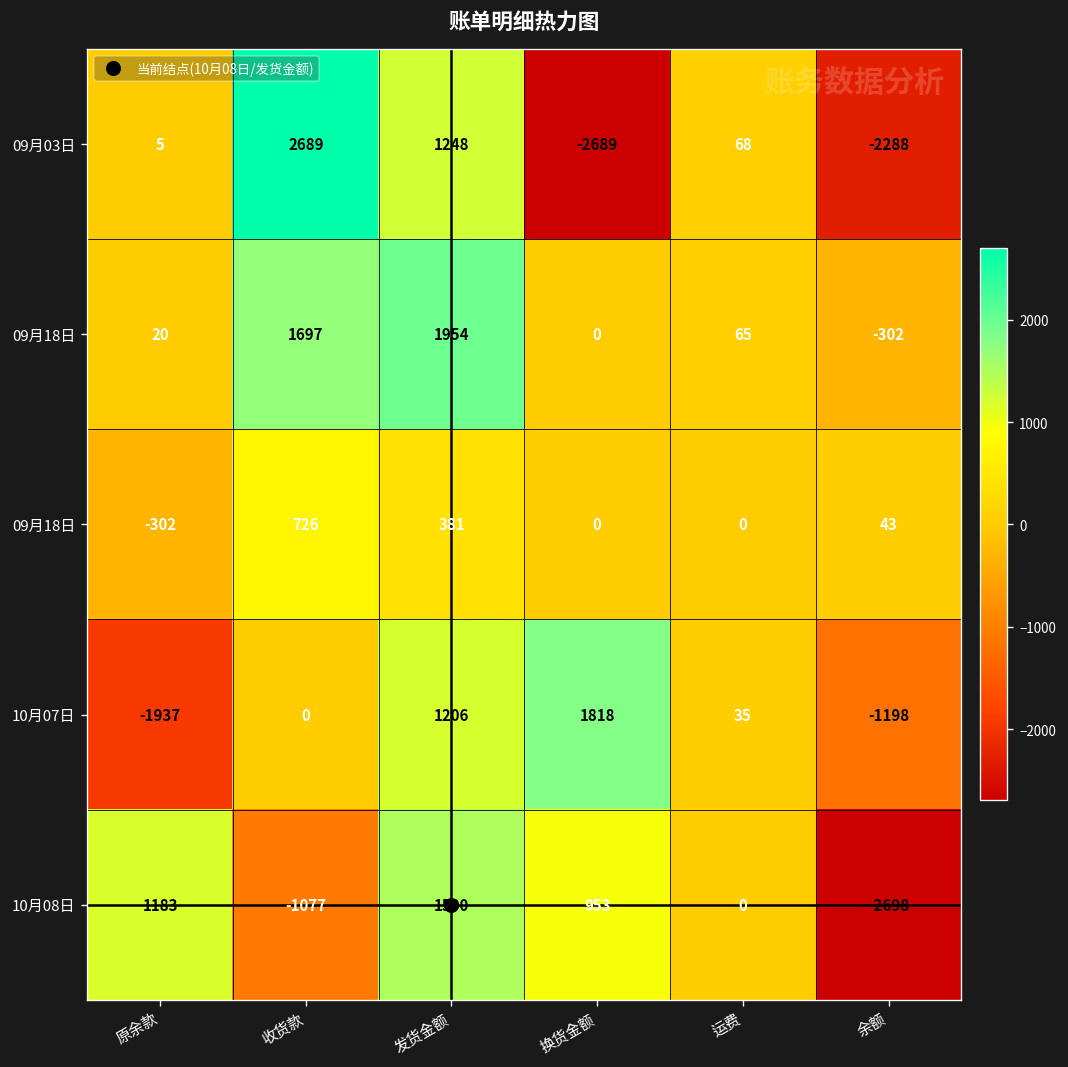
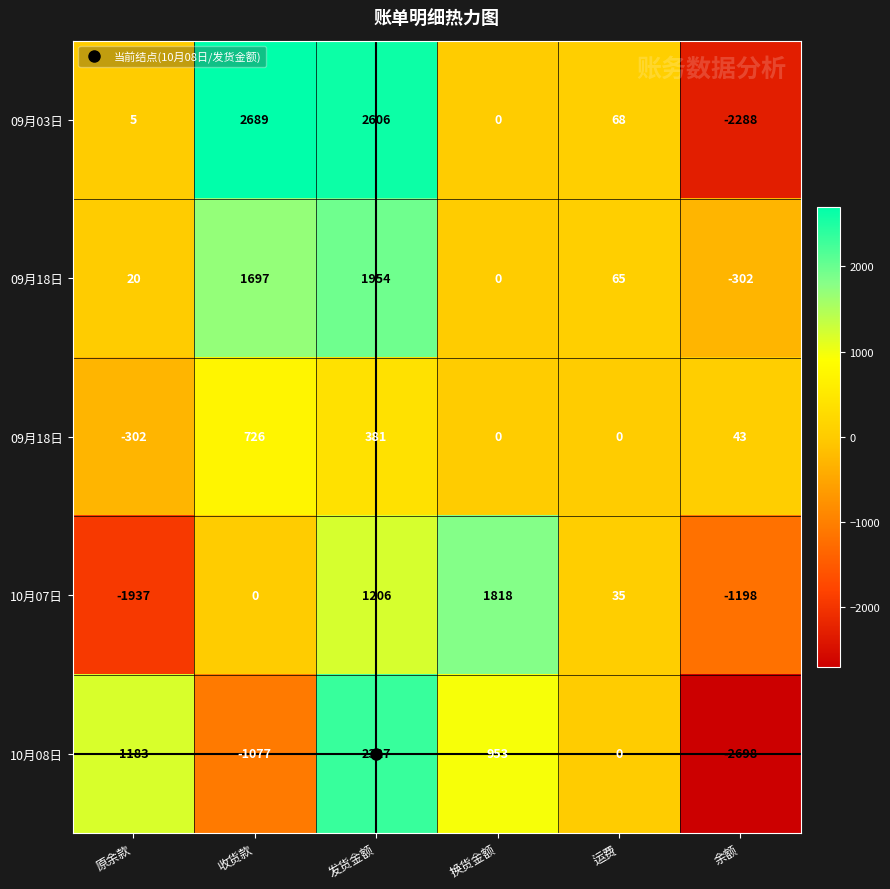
09月03日, 发货金额: 1248 -> 2606
09月03日, 换货金额: -2689 -> 0
10月08日, 发货金额: 1500 -> 2327
